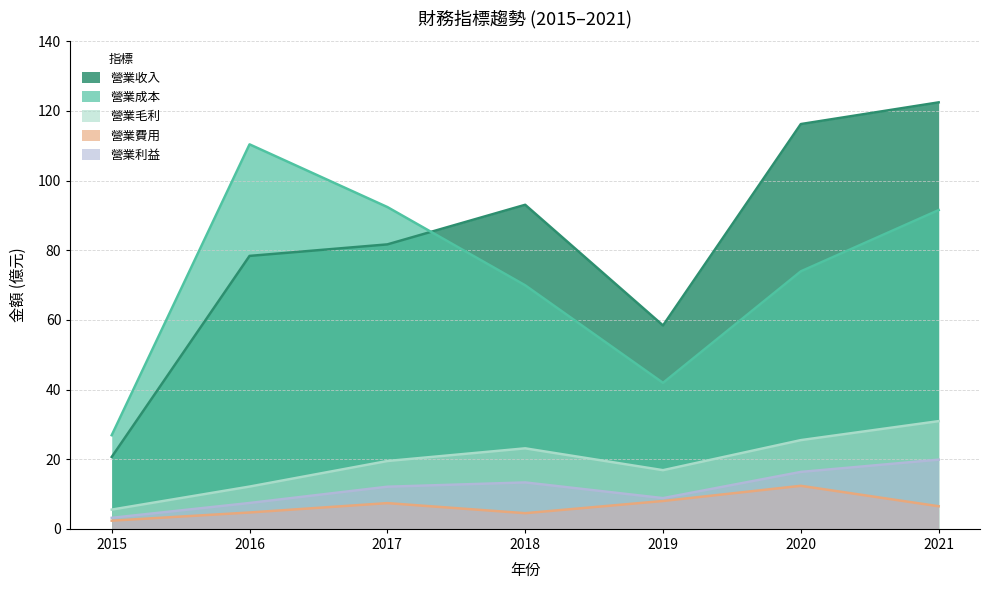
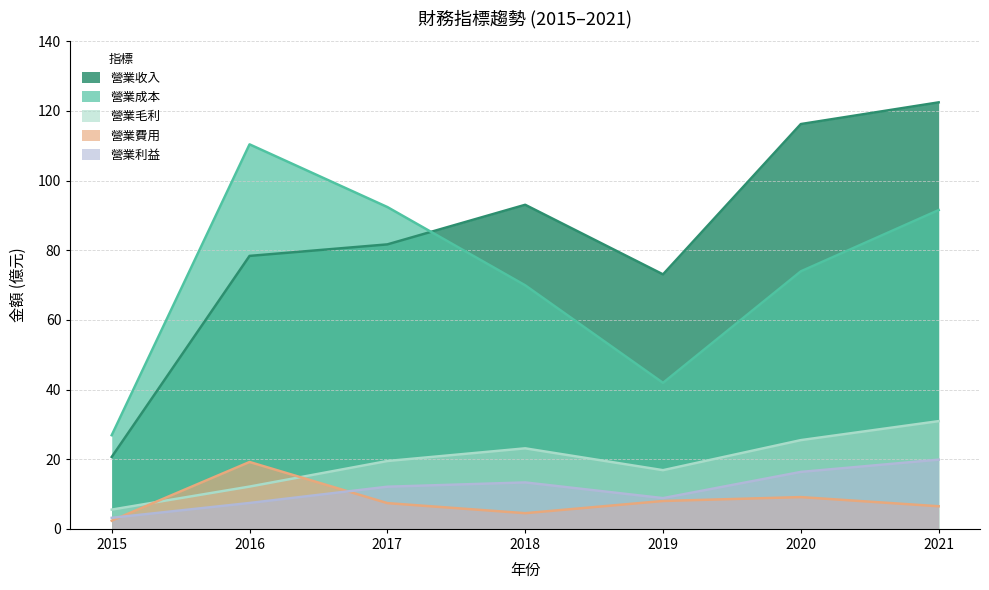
營業費用, 2016: 5 -> 19
營業收入, 2019: 58 -> 73
營業費用, 2020: 12 -> 9
